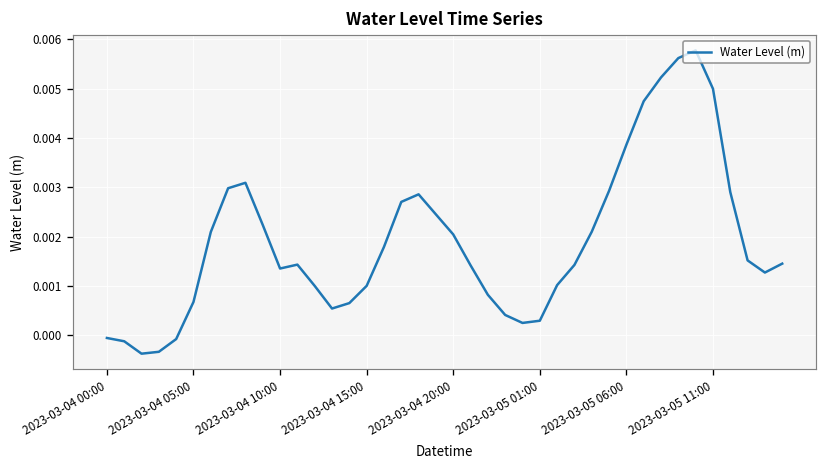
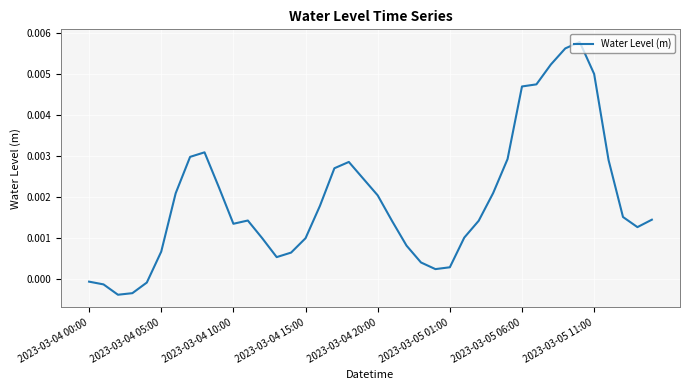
2023-03-05 06:00: 0.0039 -> 0.0047
